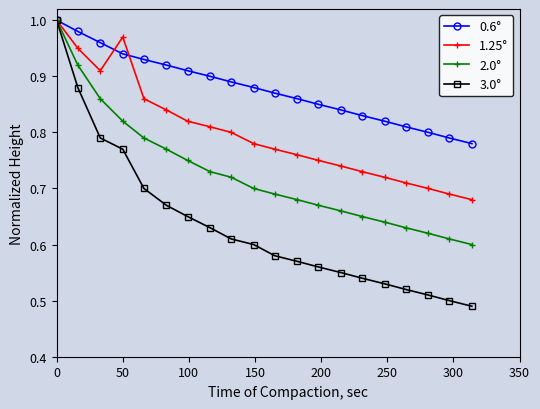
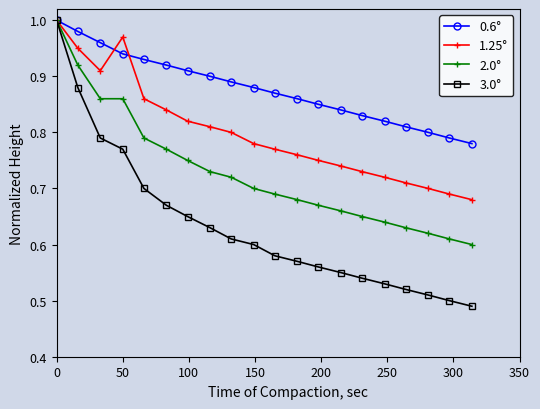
2.0°, 50: 0.82 -> 0.86
